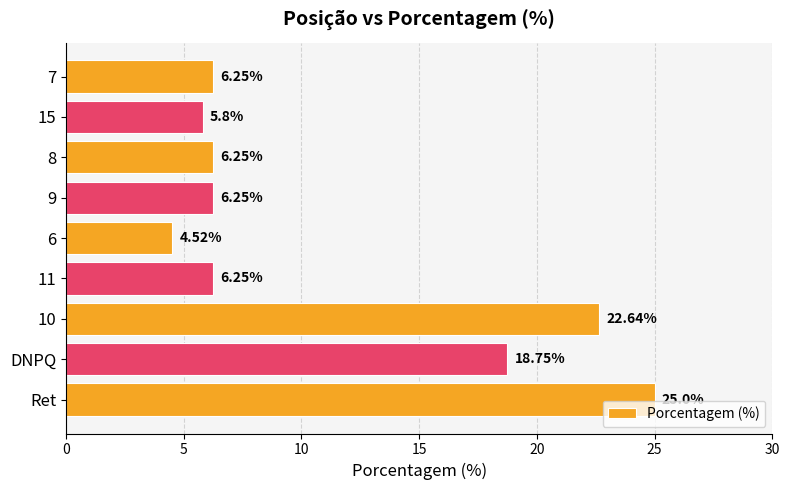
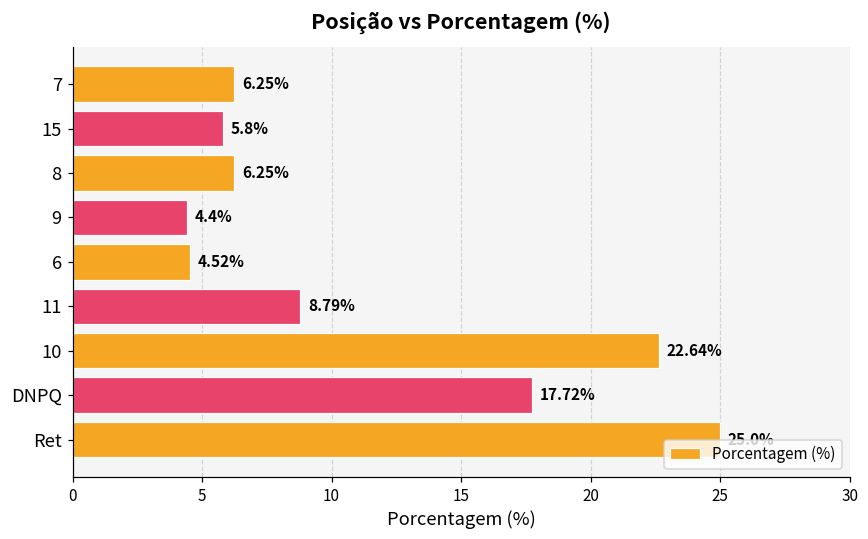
9: 6.25% -> 4.4%
11: 6.25% -> 8.79%
DNPQ: 18.75% -> 17.72%
